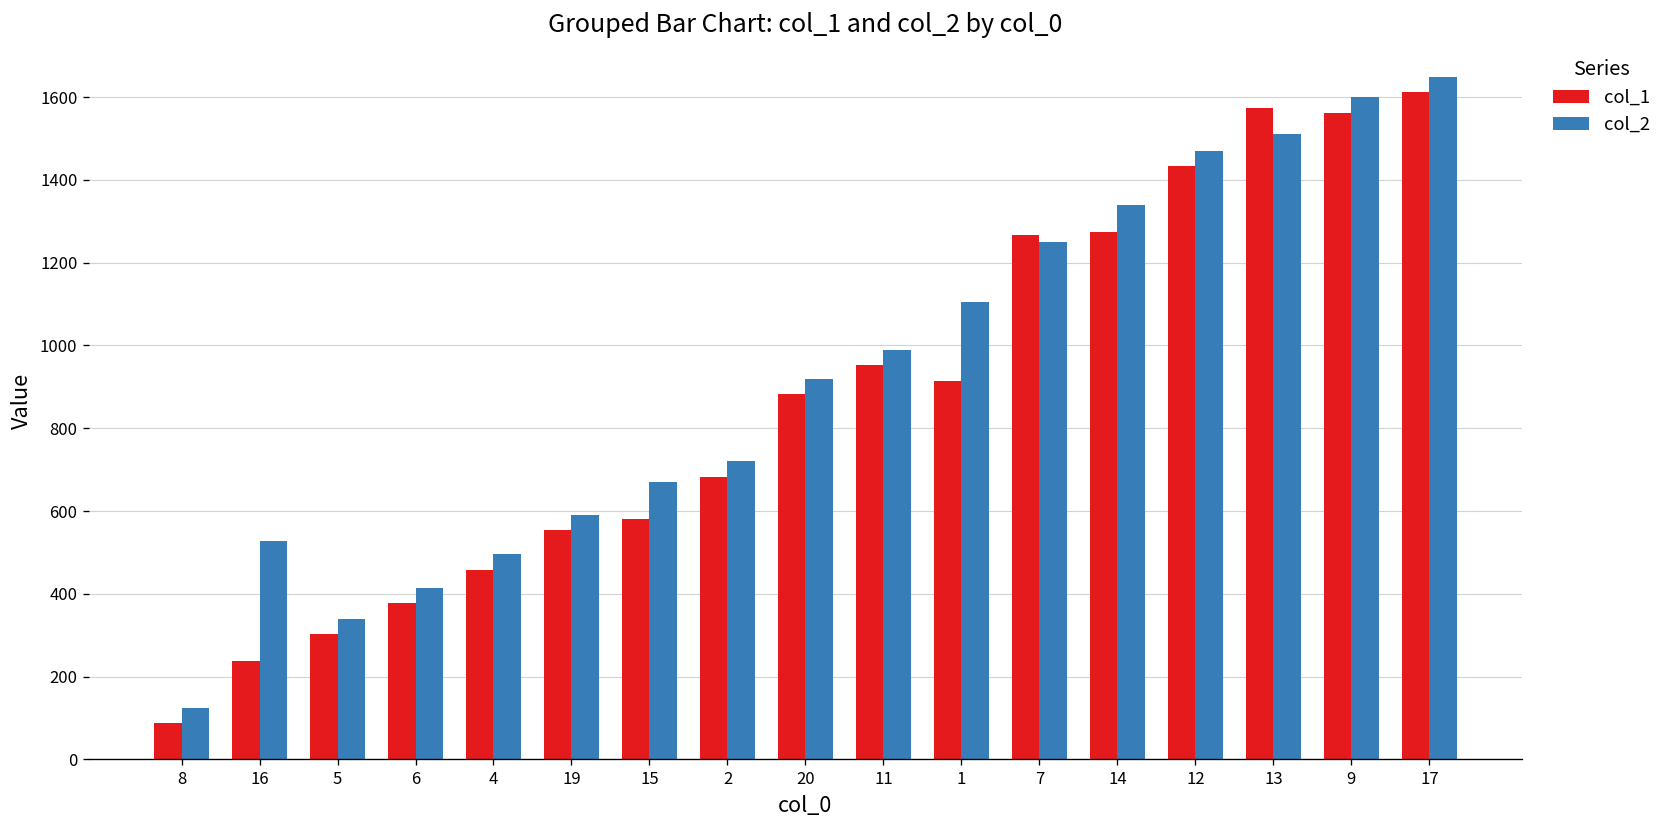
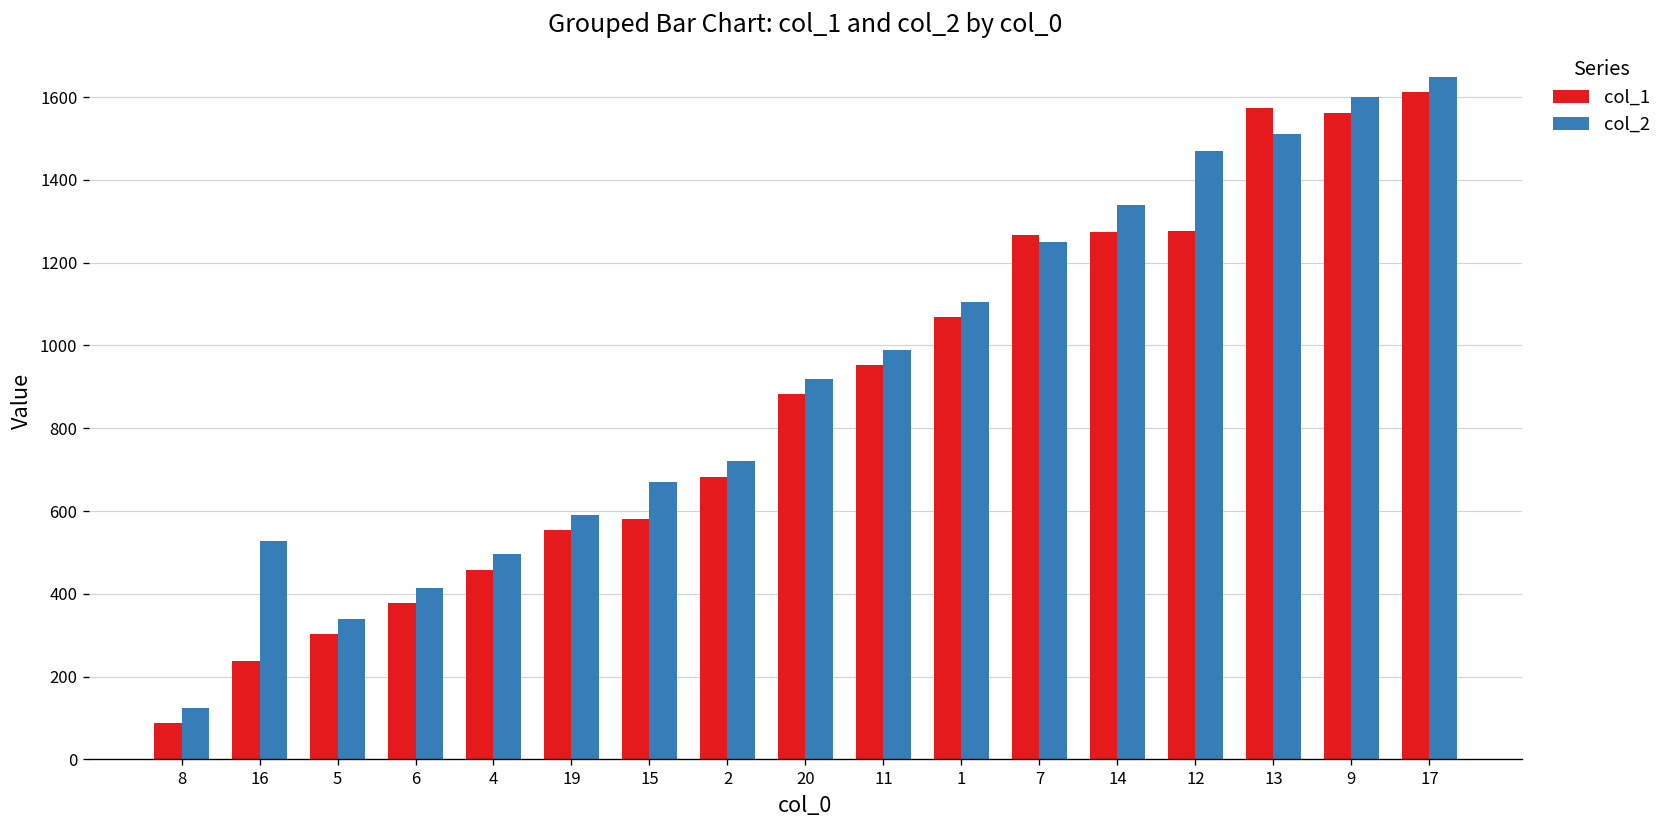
col_1, 1: 910 -> 1070
col_1, 12: 1430 -> 1280
